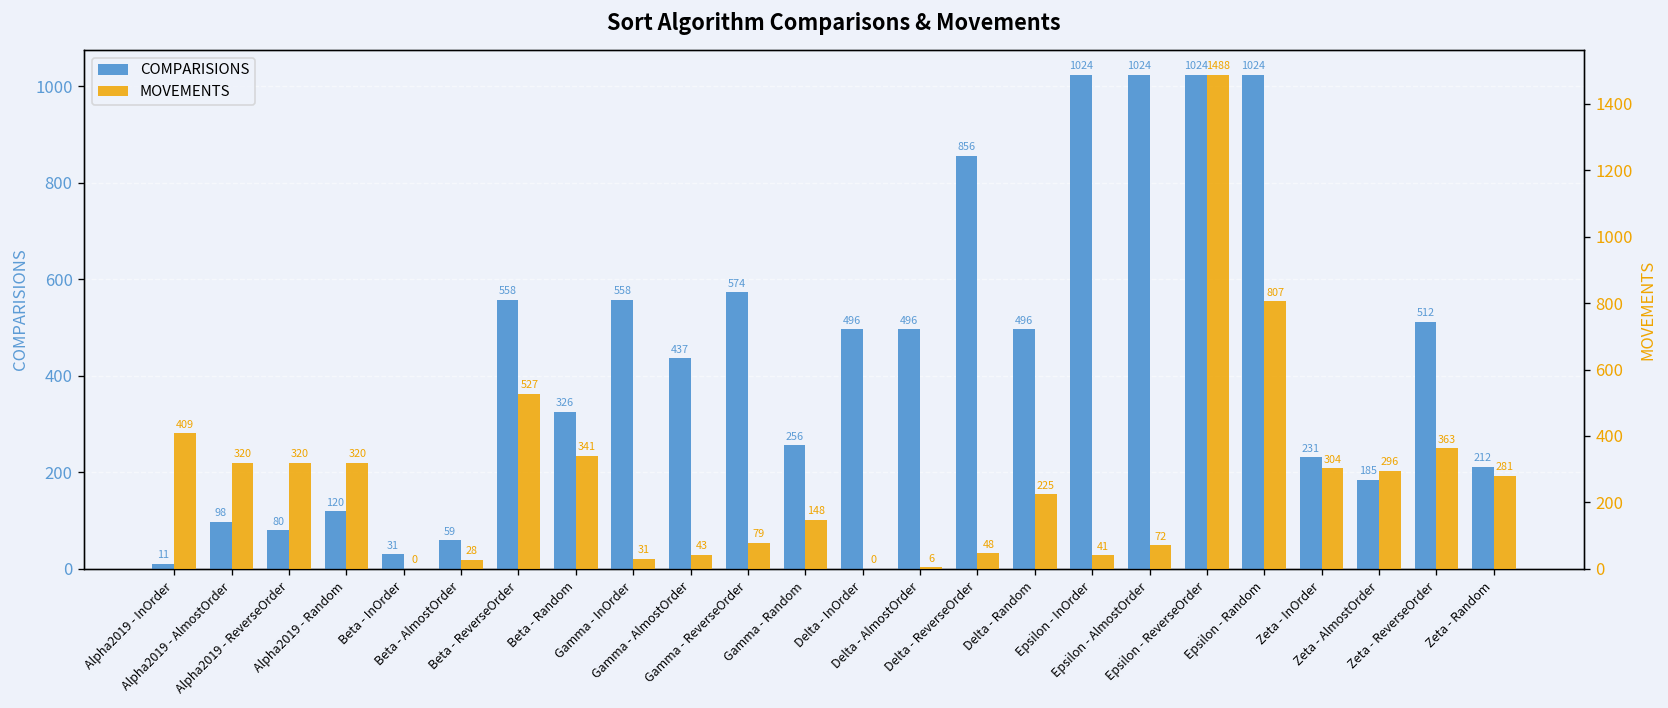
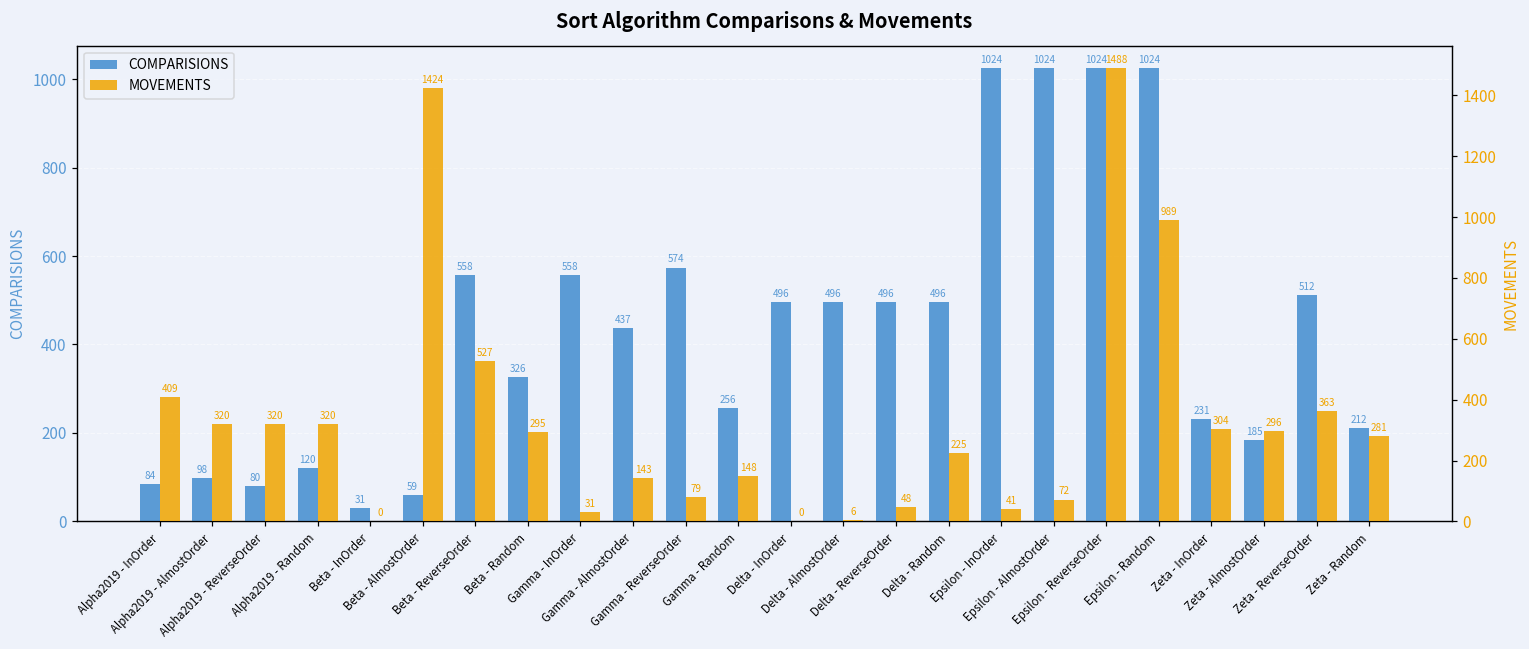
COMPARISIONS, Alpha2019 - InOrder: 11 -> 84
COMPARISIONS, Delta - ReverseOrder: 856 -> 496
MOVEMENTS, Beta - AlmostOrder: 28 -> 1424
MOVEMENTS, Beta - Random: 341 -> 295
MOVEMENTS, Gamma - AlmostOrder: 43 -> 143
MOVEMENTS, Epsilon - Random: 807 -> 989
